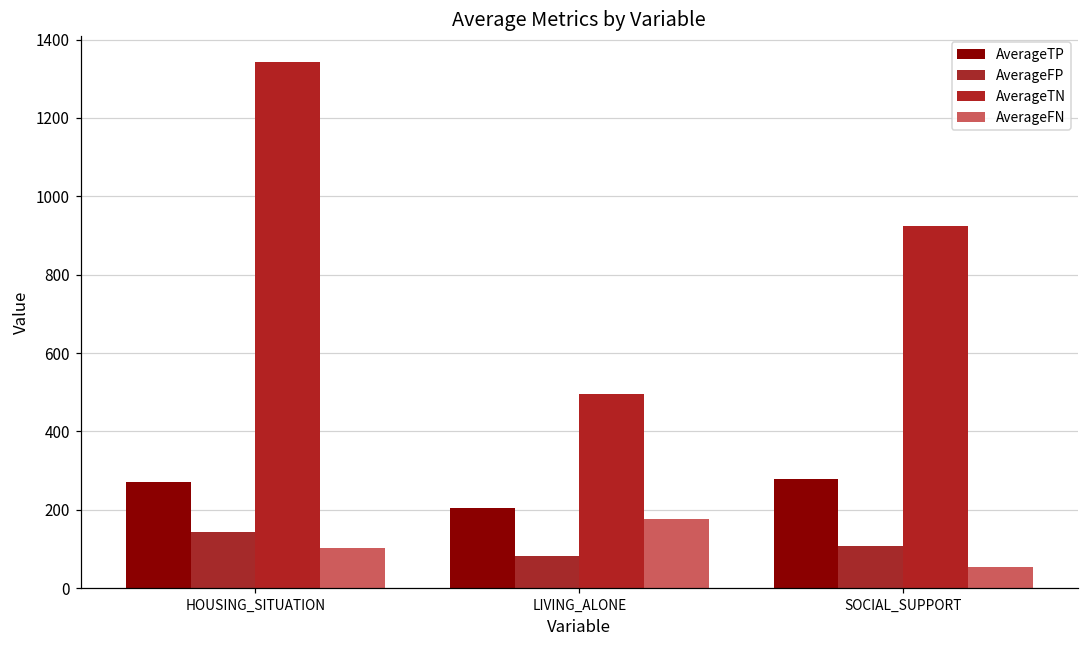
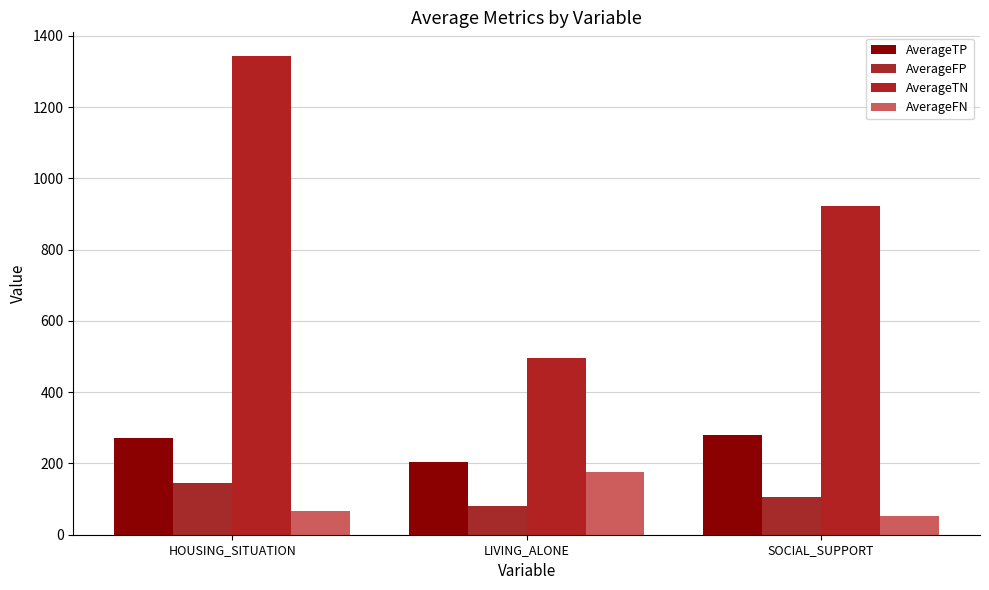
AverageFN, HOUSING_SITUATION: 100 -> 70
